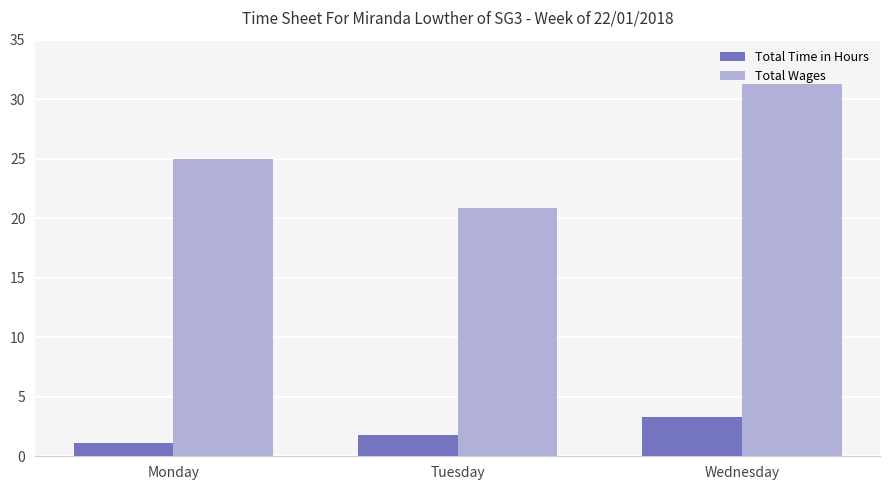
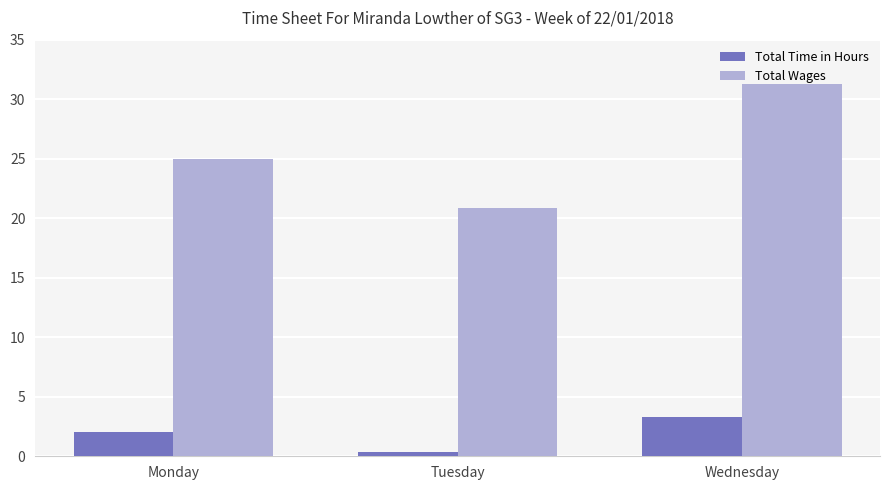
Total Time in Hours, Monday: 1.1 -> 2.0
Total Time in Hours, Tuesday: 1.8 -> 0.4
